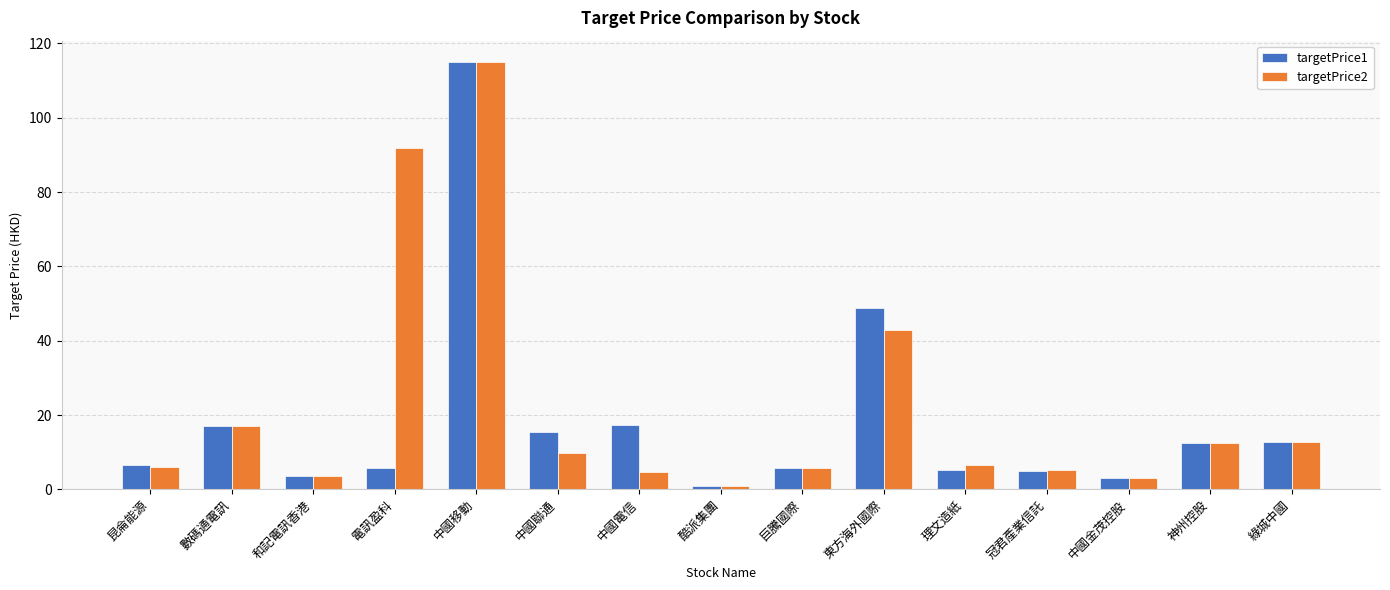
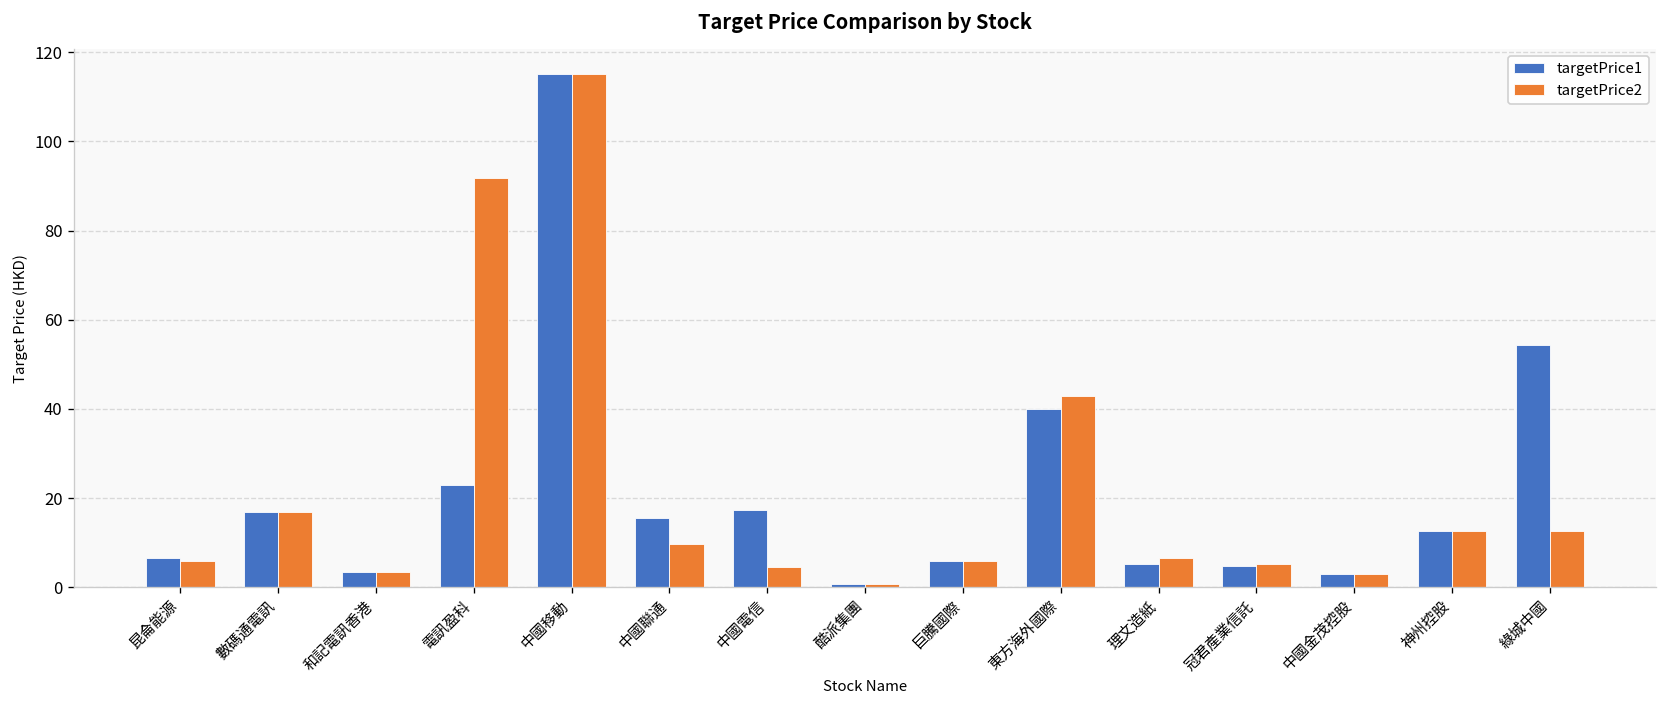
targetPrice1, 電訊盈科: 6 -> 23
targetPrice1, 東方海外國際: 49 -> 40
targetPrice1, 綠城中國: 13 -> 54
